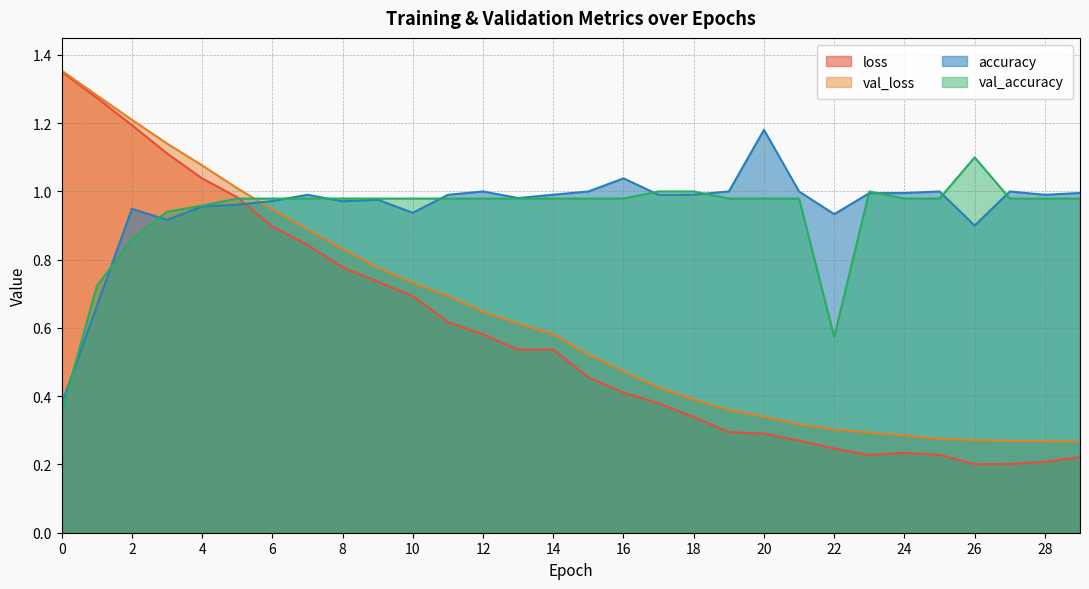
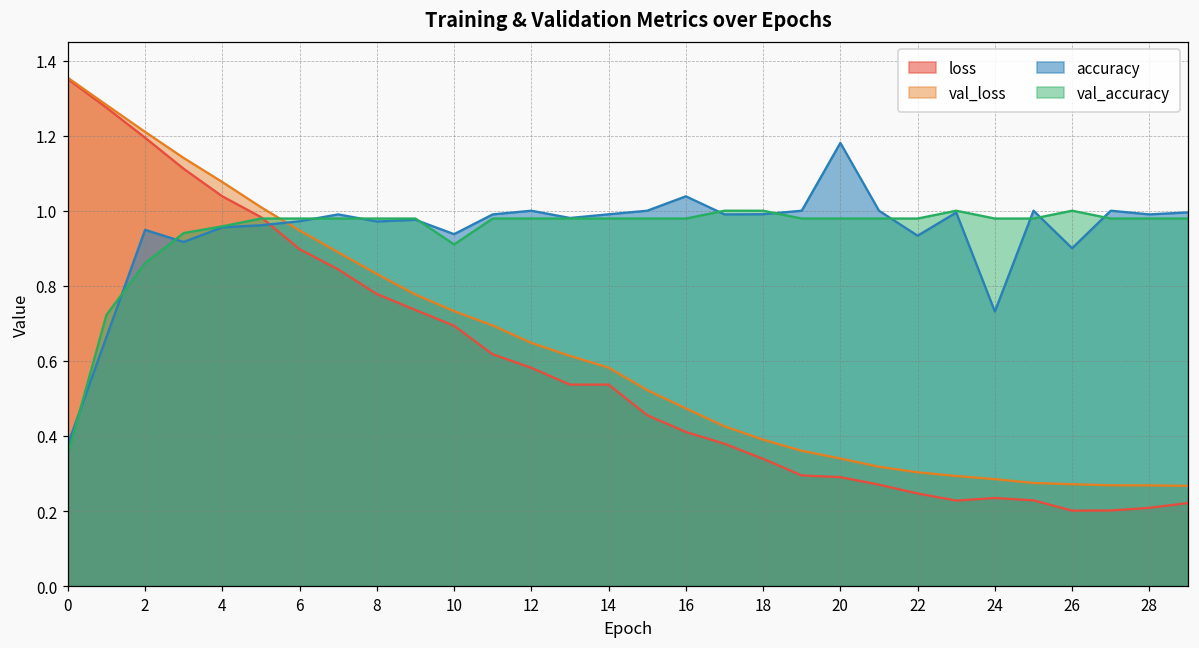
val_accuracy, 10: 0.98 -> 0.91
val_accuracy, 22: 0.57 -> 0.98
accuracy, 24: 1.00 -> 0.73
val_accuracy, 26: 1.1 -> 1.0
